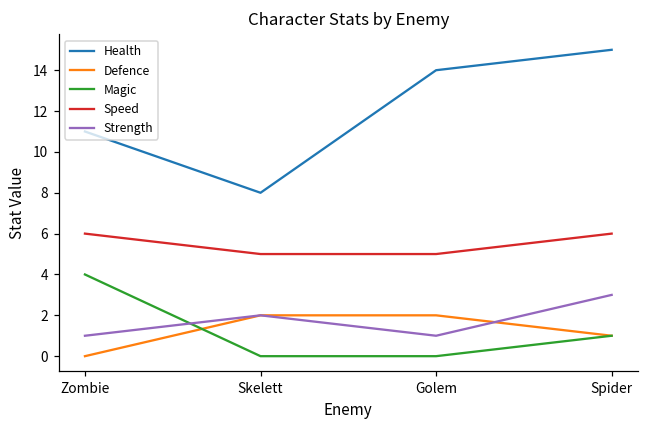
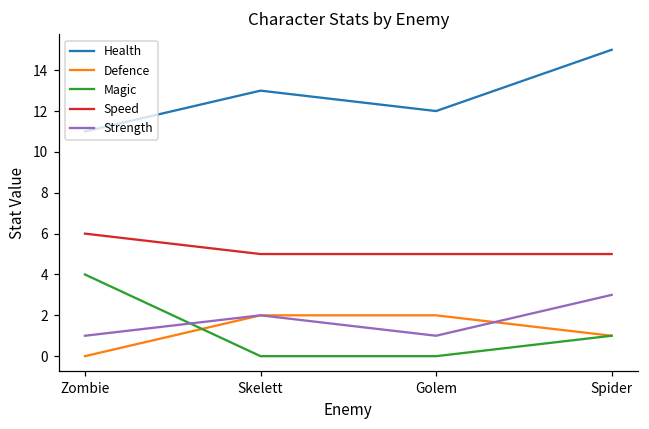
Health, Skelett: 8 -> 13
Health, Golem: 14 -> 12
Speed, Spider: 6 -> 5
